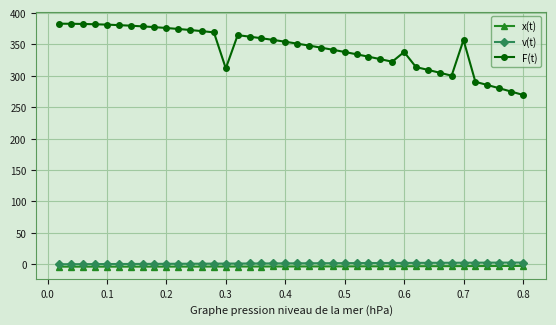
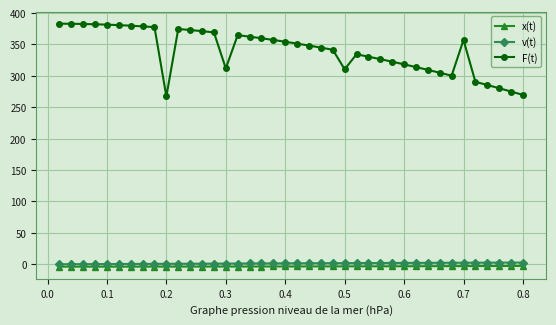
F(t), 0.2: 380 -> 270
F(t), 0.5: 340 -> 310
F(t), 0.6: 340 -> 320
